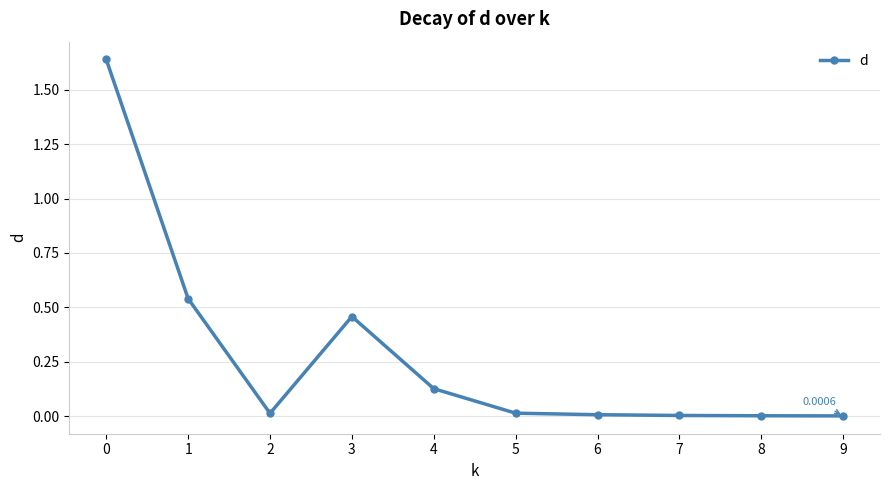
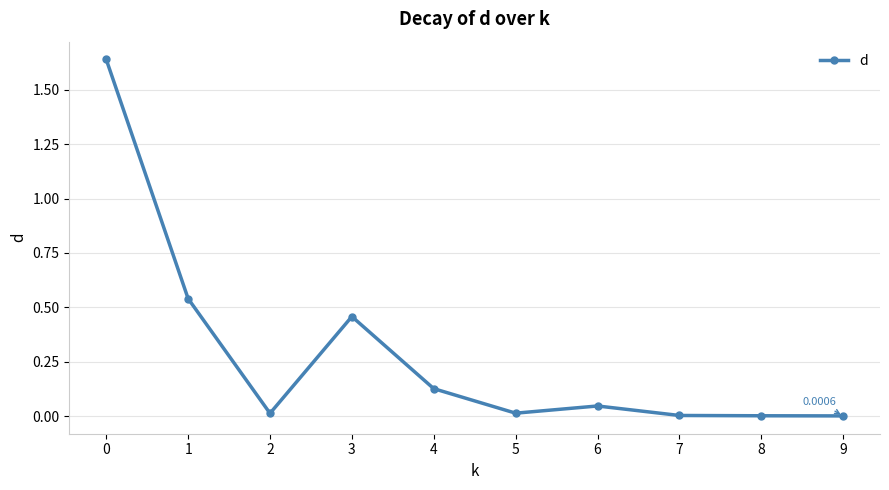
6: 0.01 -> 0.05
